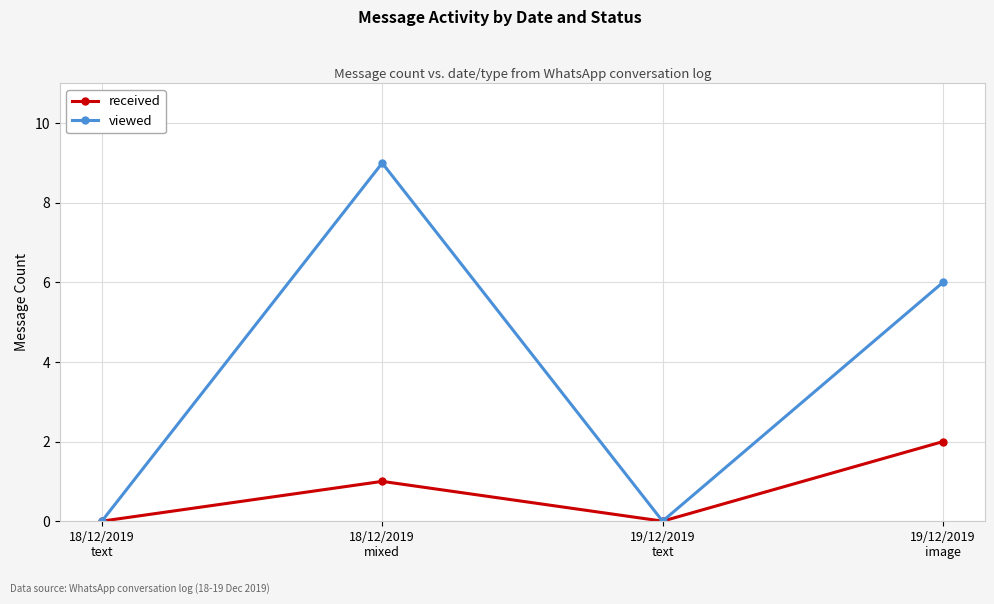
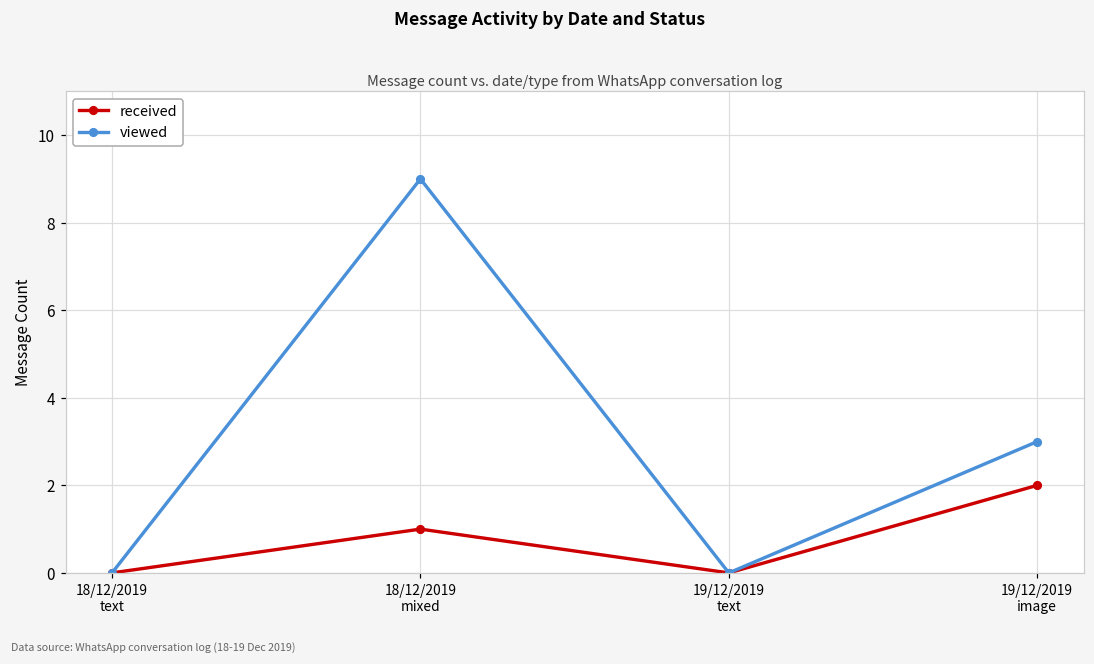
viewed, 19/12/2019 image: 6 -> 3
